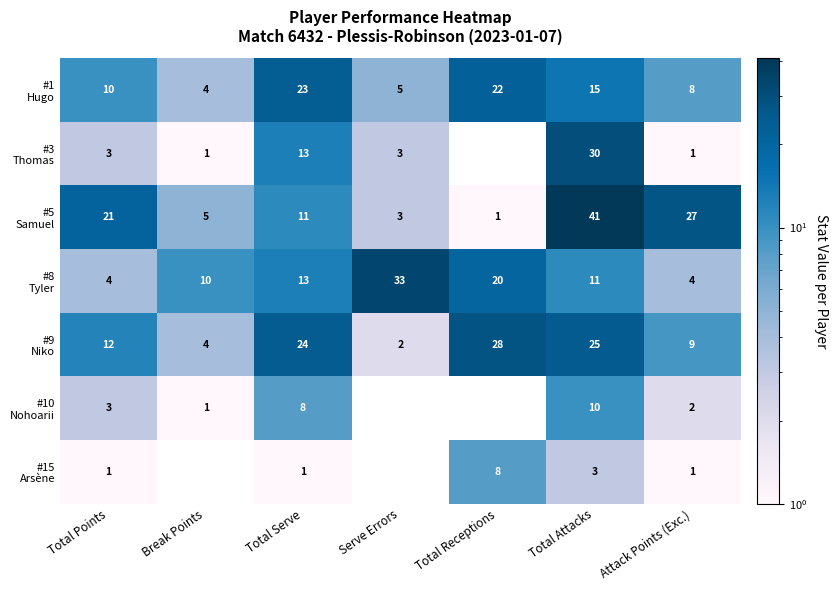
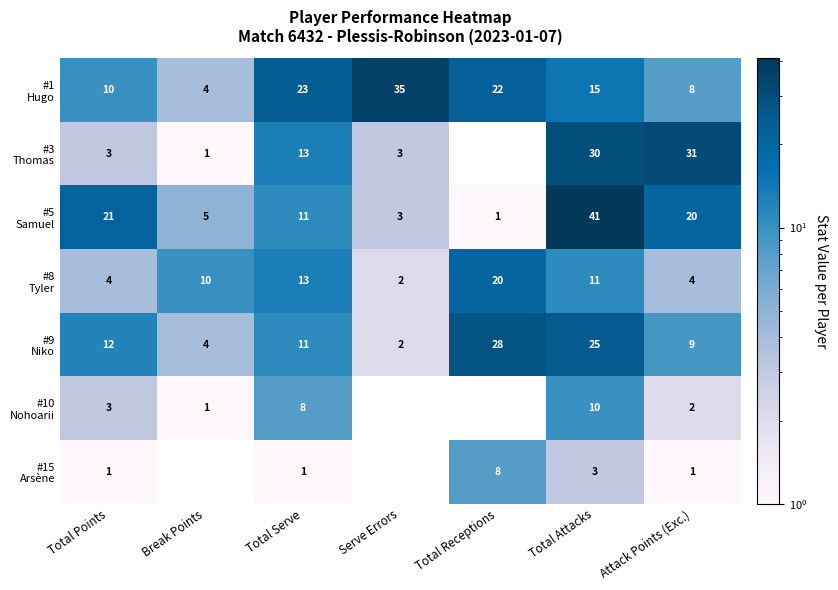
#1 Hugo, Serve Errors: 5 -> 35
#3 Thomas, Attack Points (Exc.): 1 -> 31
#5 Samuel, Attack Points (Exc.): 27 -> 20
#8 Tyler, Serve Errors: 33 -> 2
#9 Niko, Total Serve: 24 -> 11
